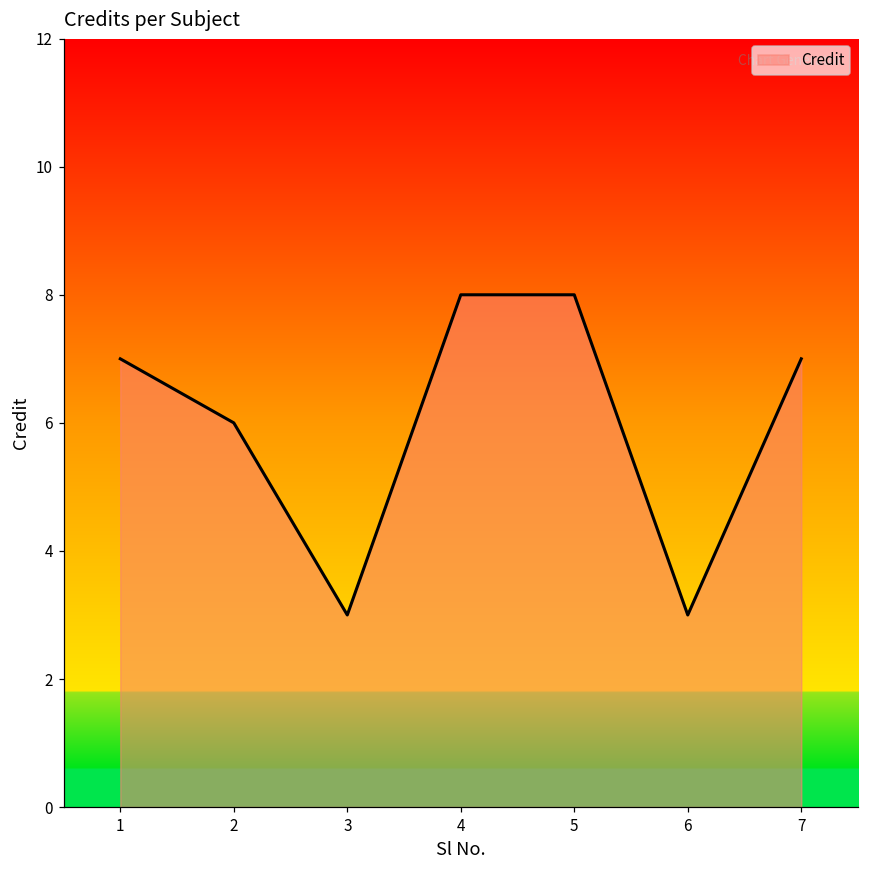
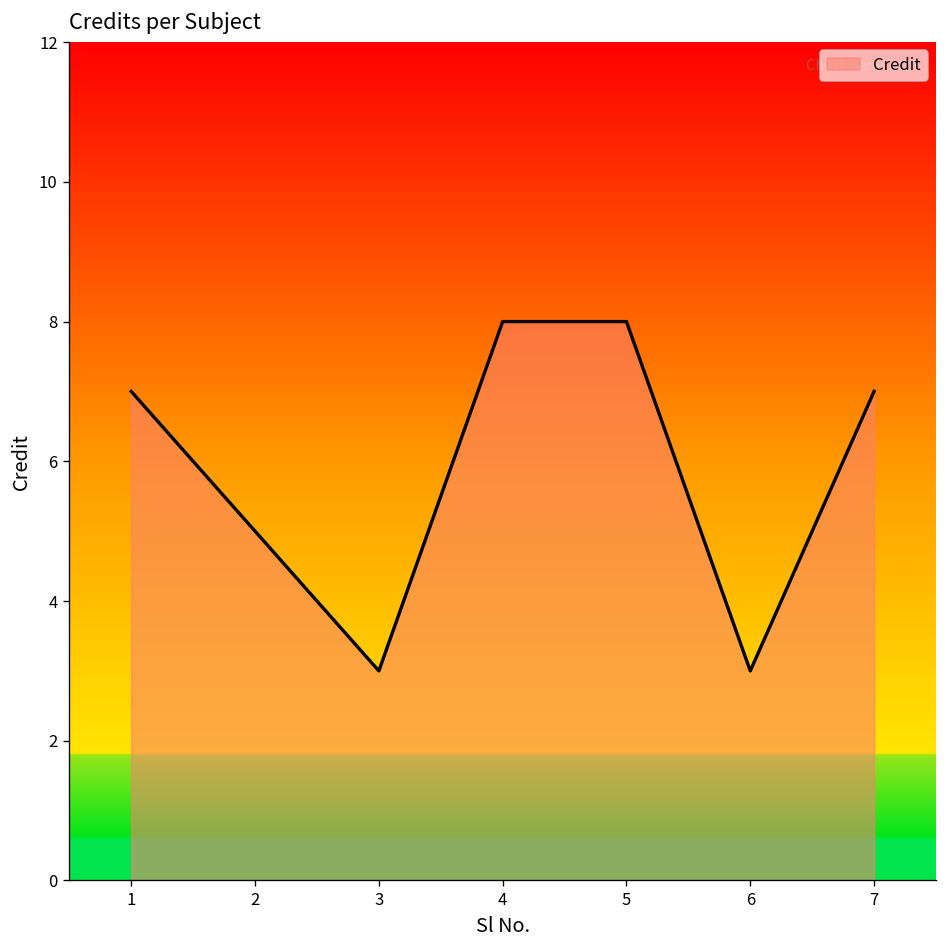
2: 6 -> 5
